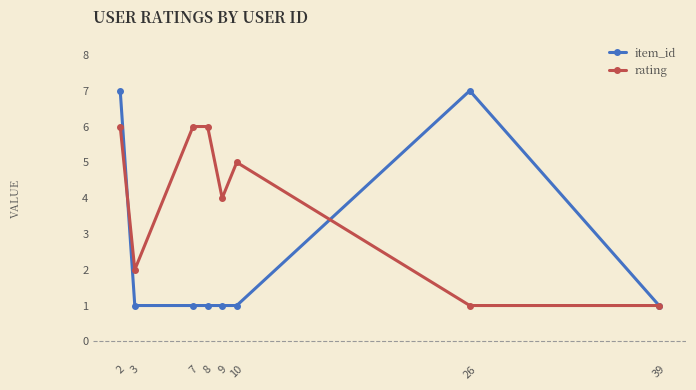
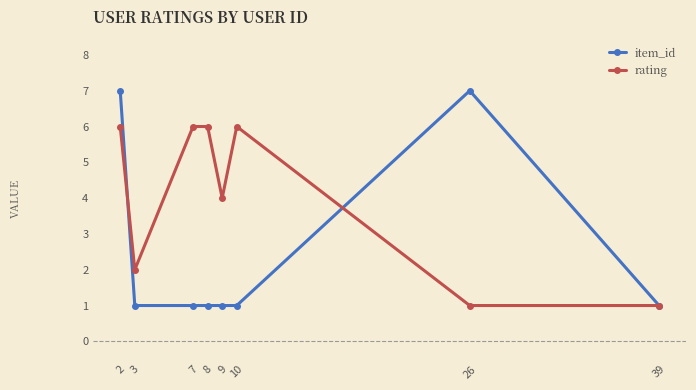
rating, 10: 5 -> 6
